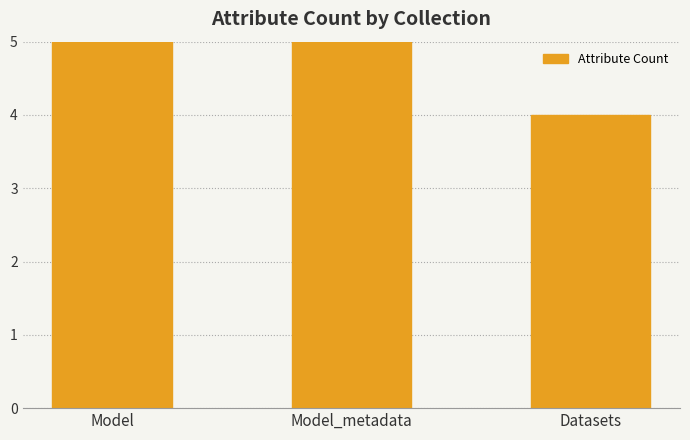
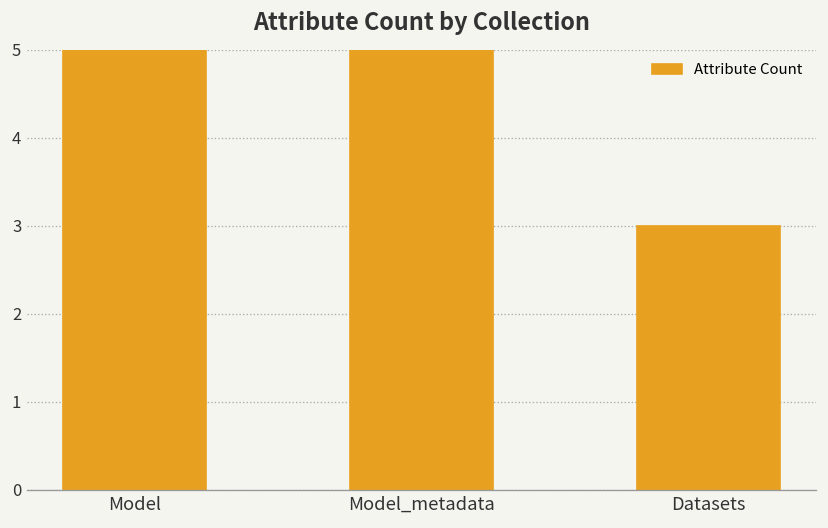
Datasets: 4 -> 3
